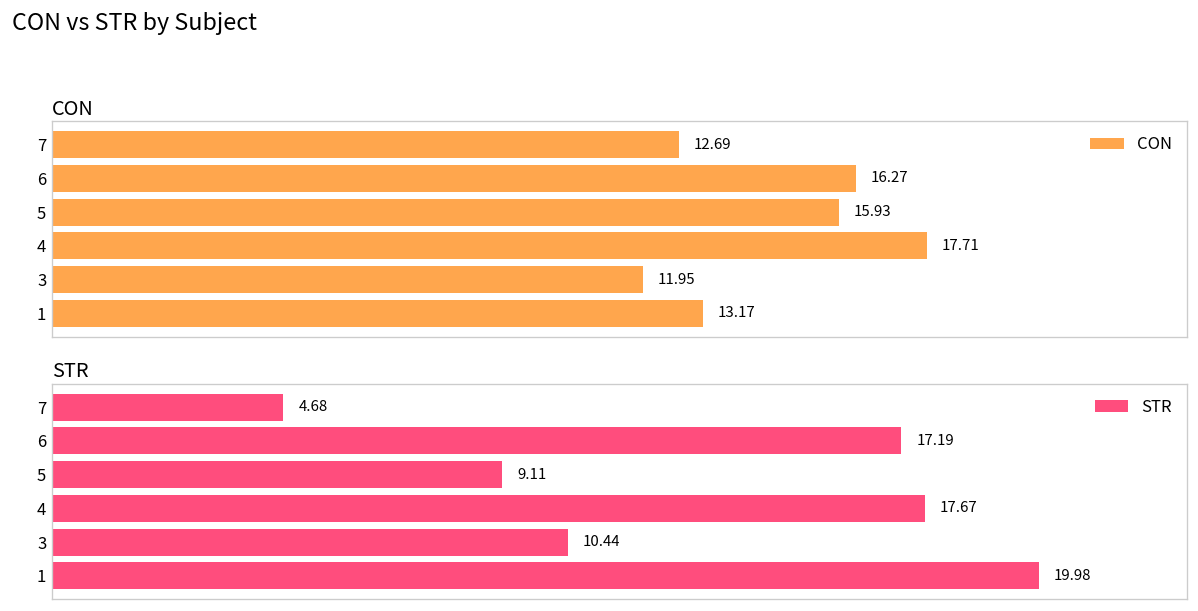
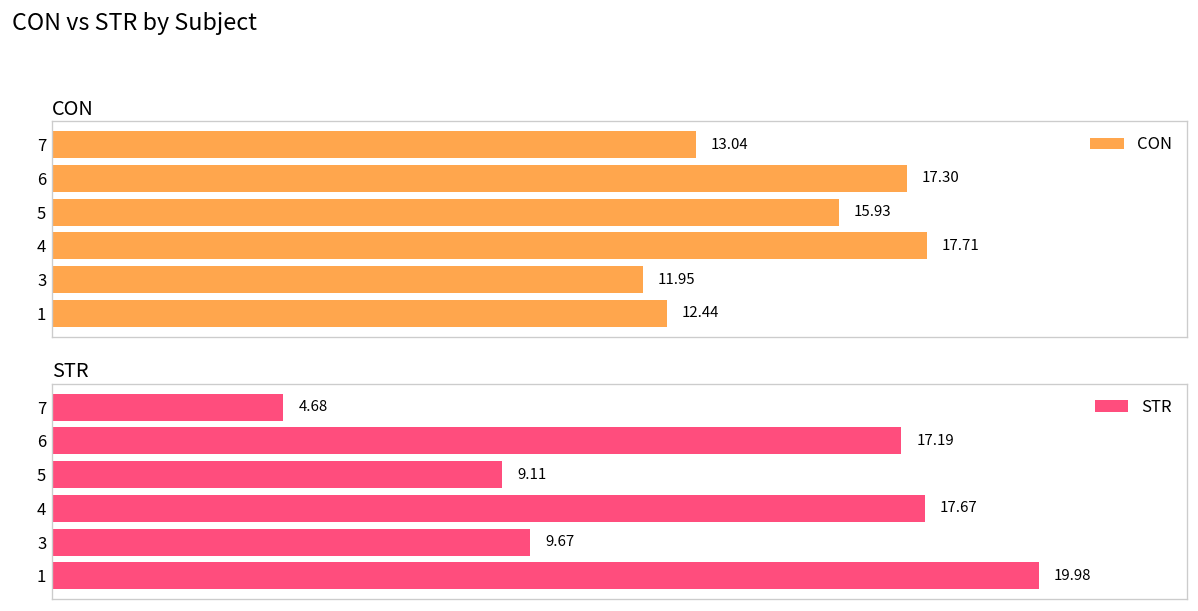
CON, 7: 12.69 -> 13.04
CON, 6: 16.27 -> 17.30
CON, 1: 13.17 -> 12.44
STR, 3: 10.44 -> 9.67
